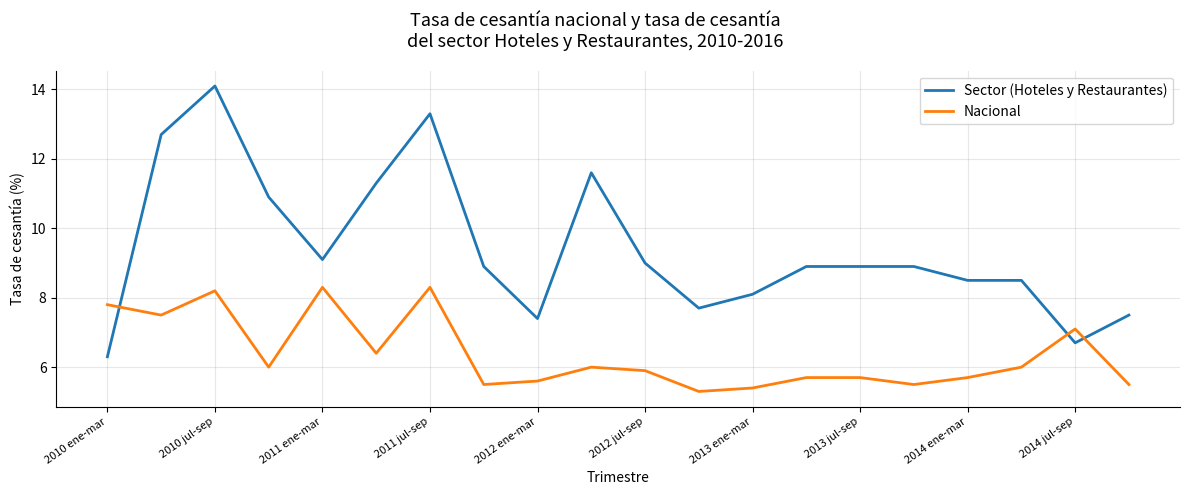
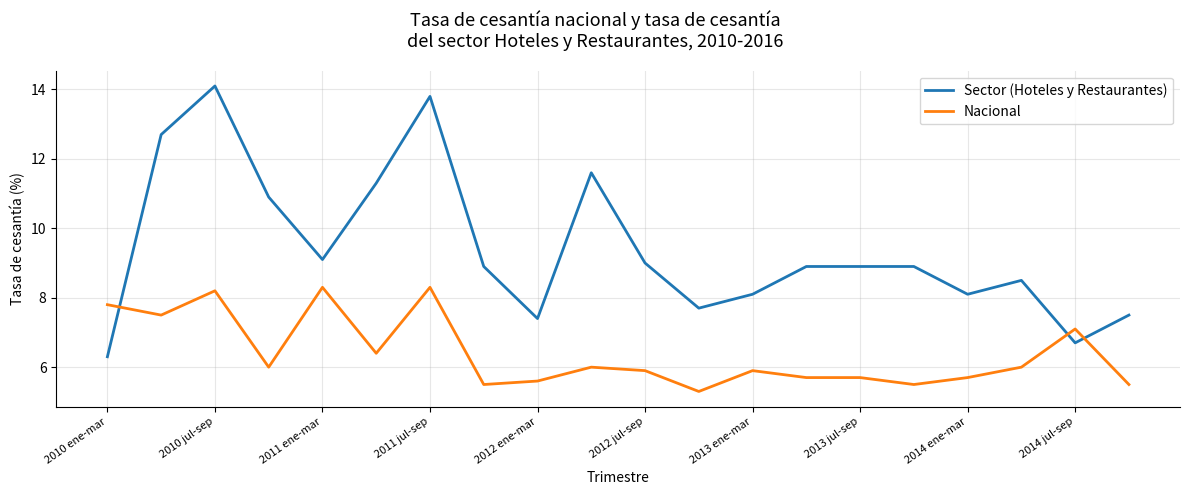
Sector (Hoteles y Restaurantes), 2011 jul-sep: 13.3 -> 13.8
Nacional, 2013 ene-mar: 5.4 -> 5.9
Sector (Hoteles y Restaurantes), 2014 ene-mar: 8.5 -> 8.1
